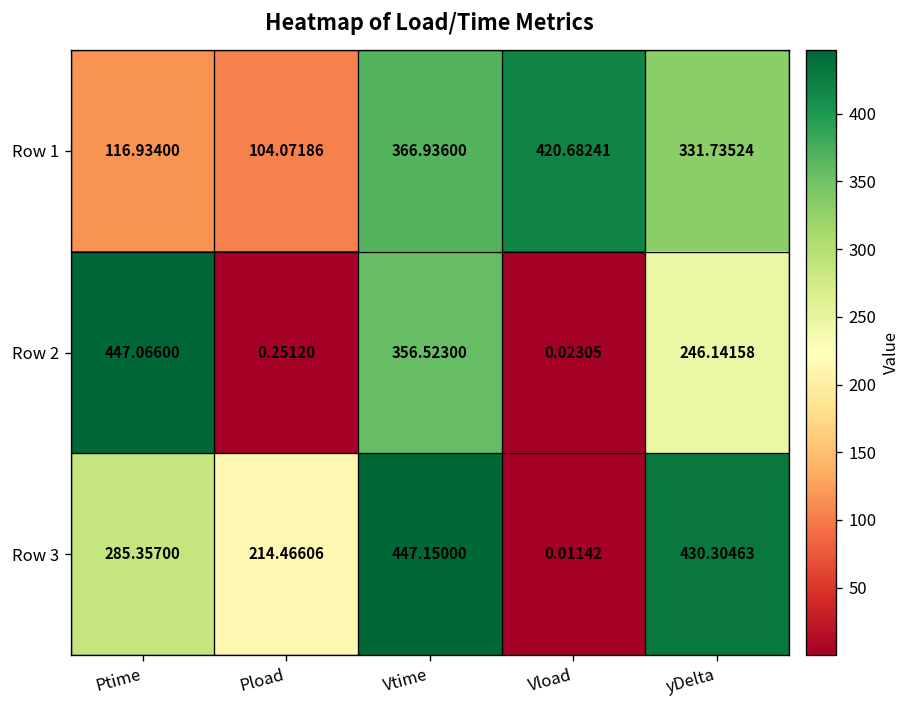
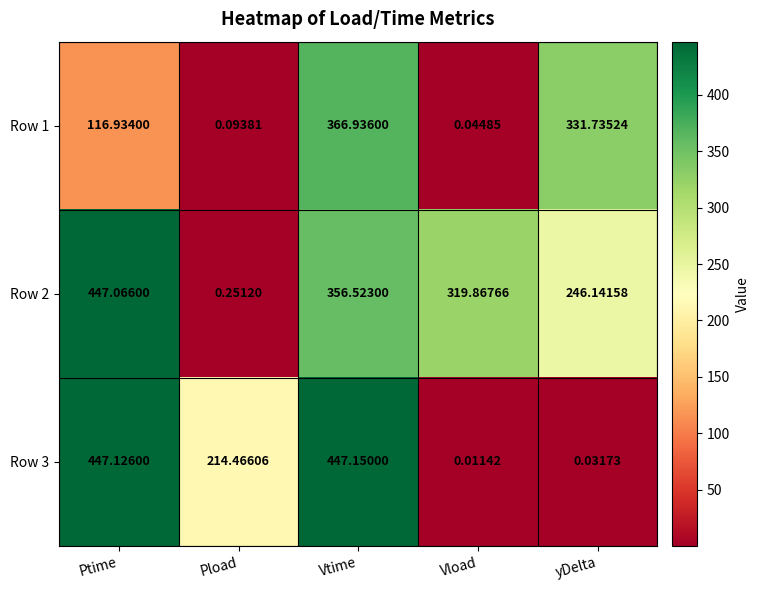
Row 1, Pload: 104.07186 -> 0.09381
Row 1, Vload: 420.68241 -> 0.04485
Row 2, Vload: 0.02305 -> 319.86766
Row 3, Ptime: 285.35700 -> 447.12600
Row 3, yDelta: 430.30463 -> 0.03173
